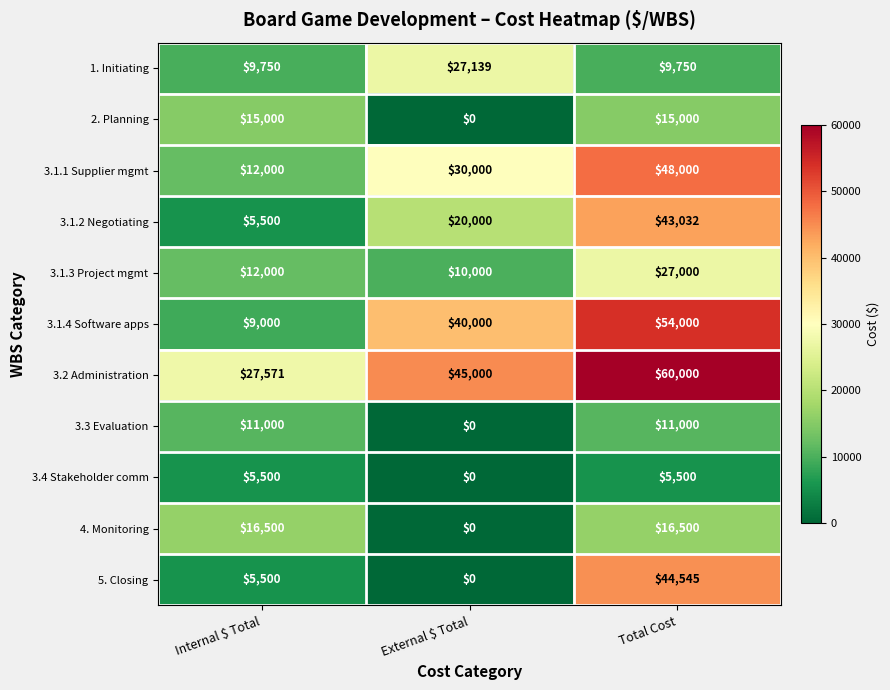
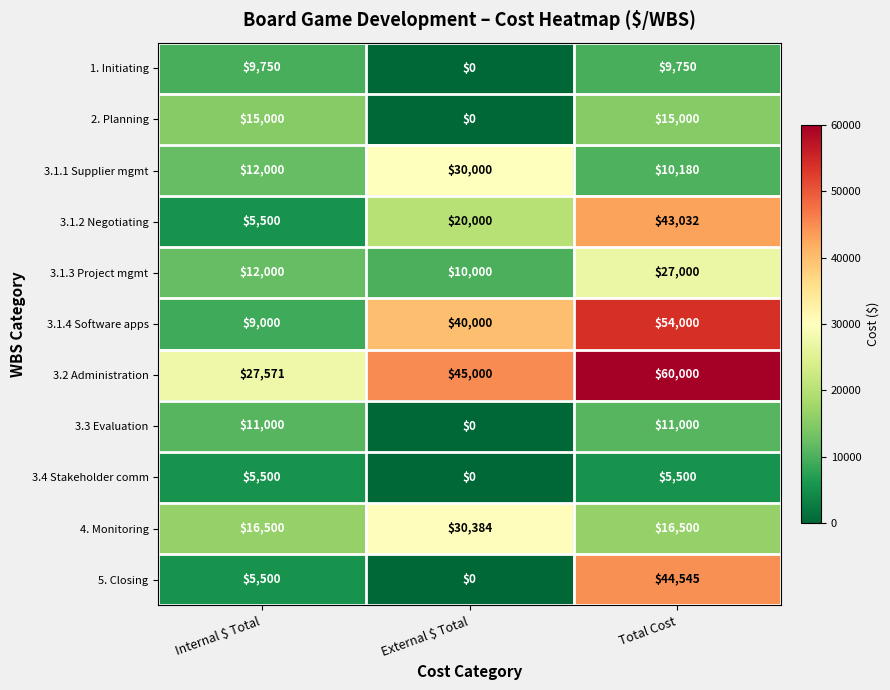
1. Initiating, External $ Total: $27,139 -> $0
3.1.1 Supplier mgmt, Total Cost: $48,000 -> $10,180
4. Monitoring, External $ Total: $0 -> $30,384
